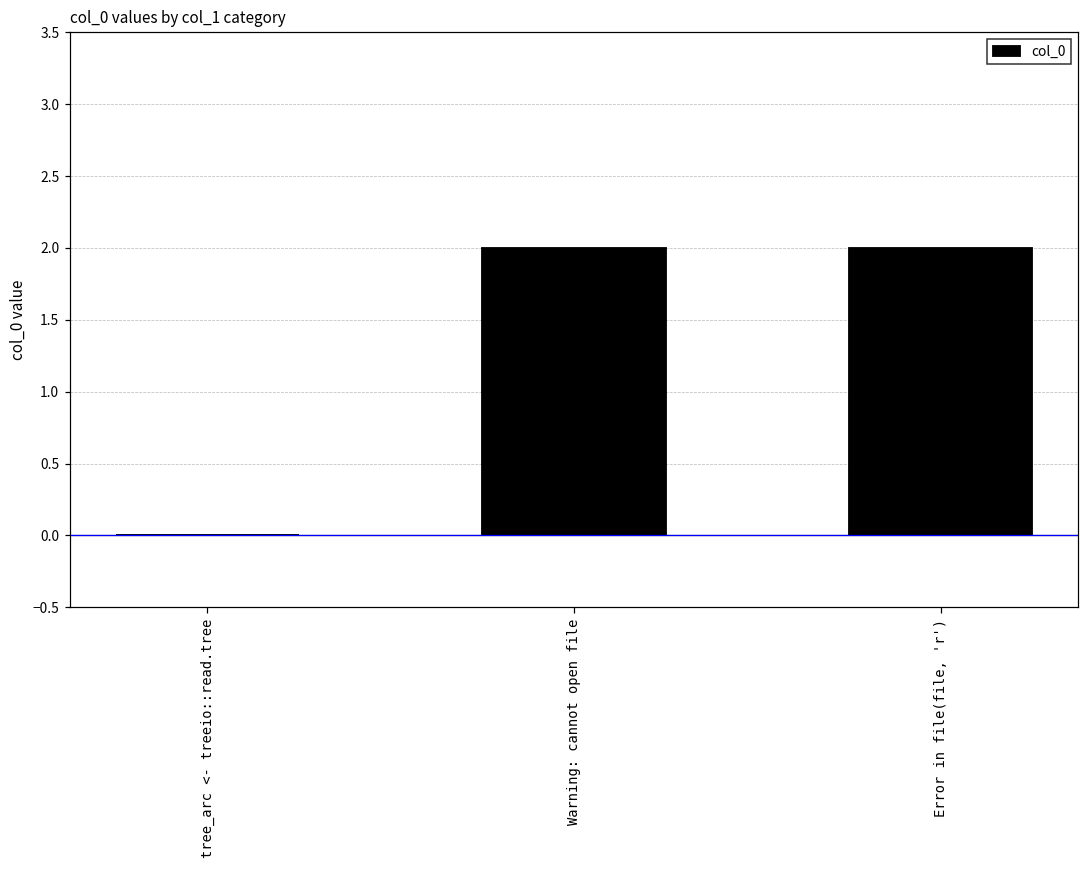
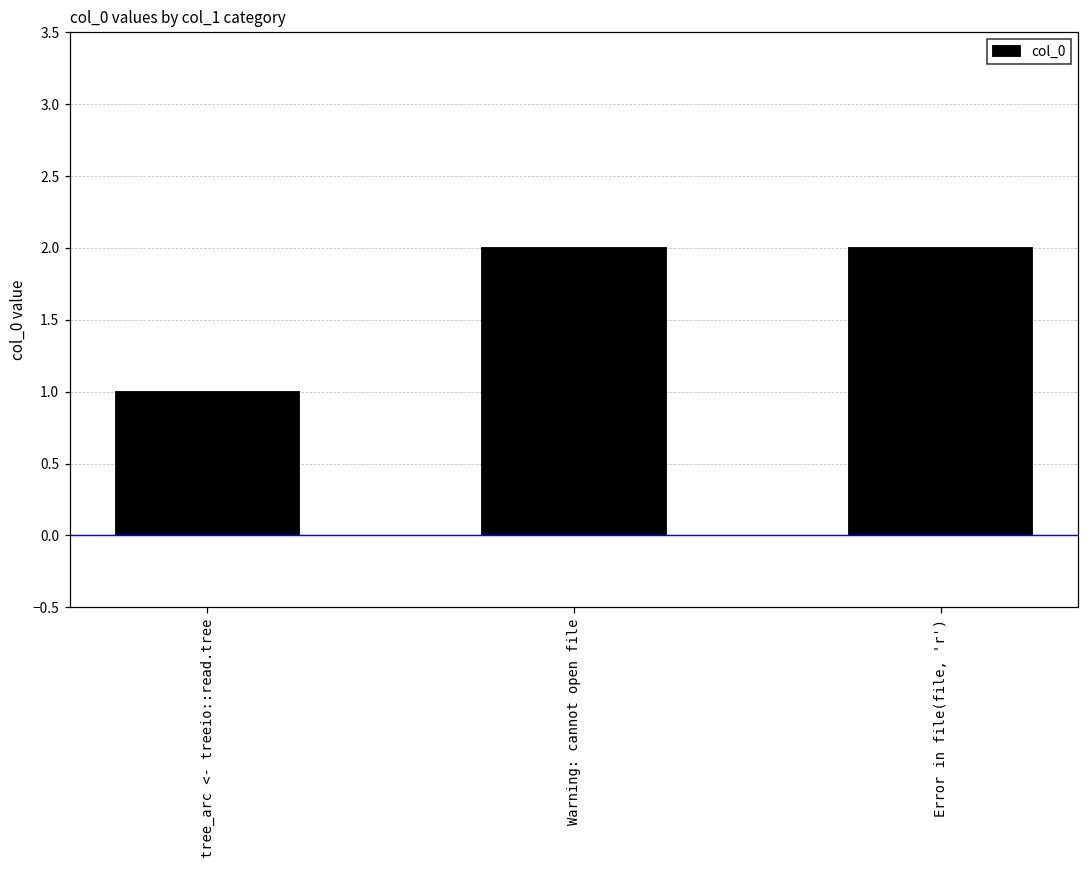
tree_arc <- treeio::read.tree: 0 -> 1
